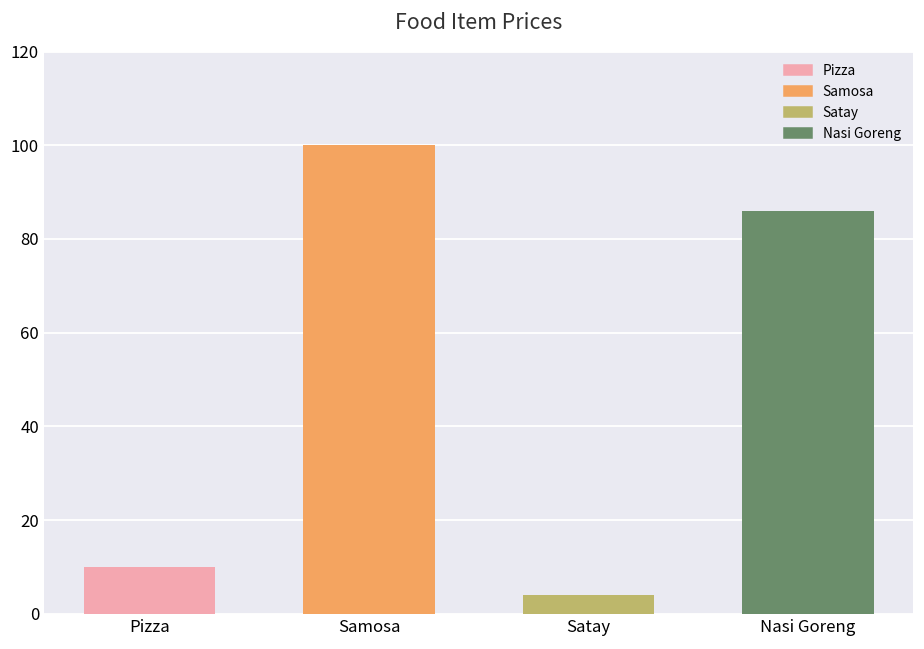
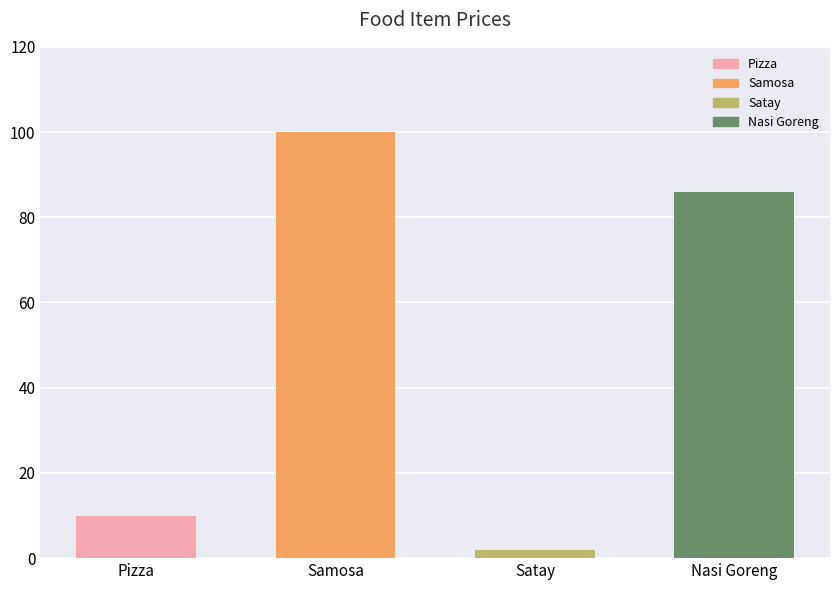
Satay: 4 -> 2
